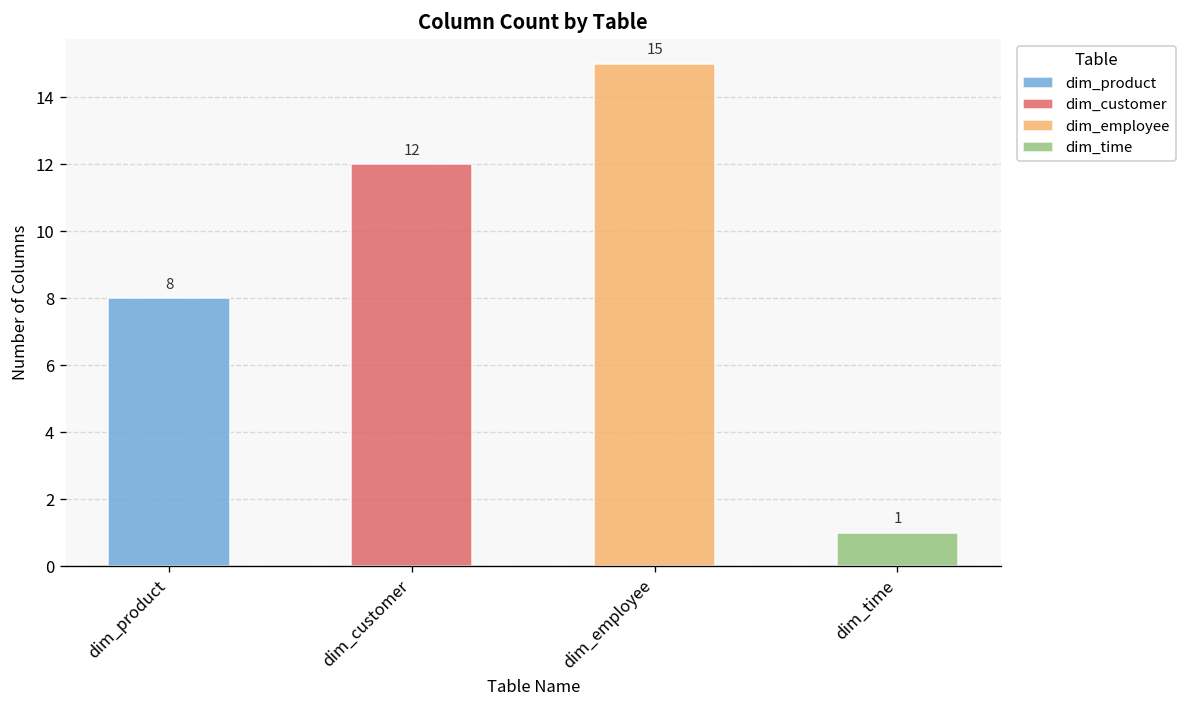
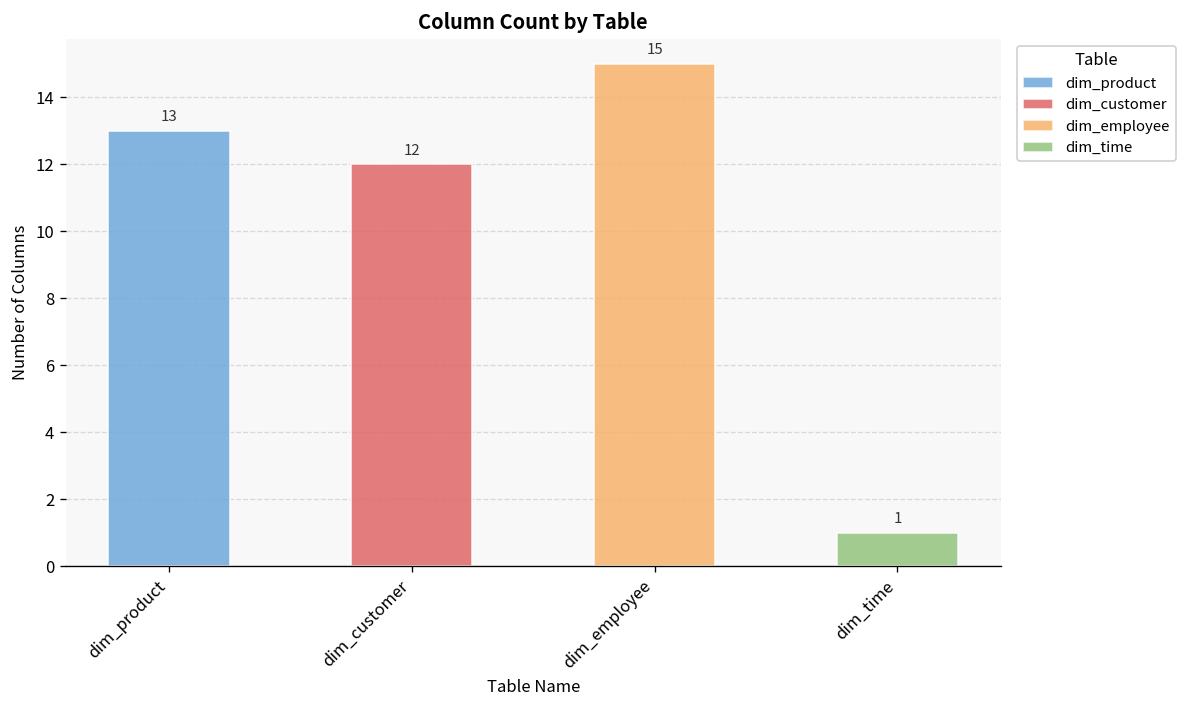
dim_product: 8 -> 13
